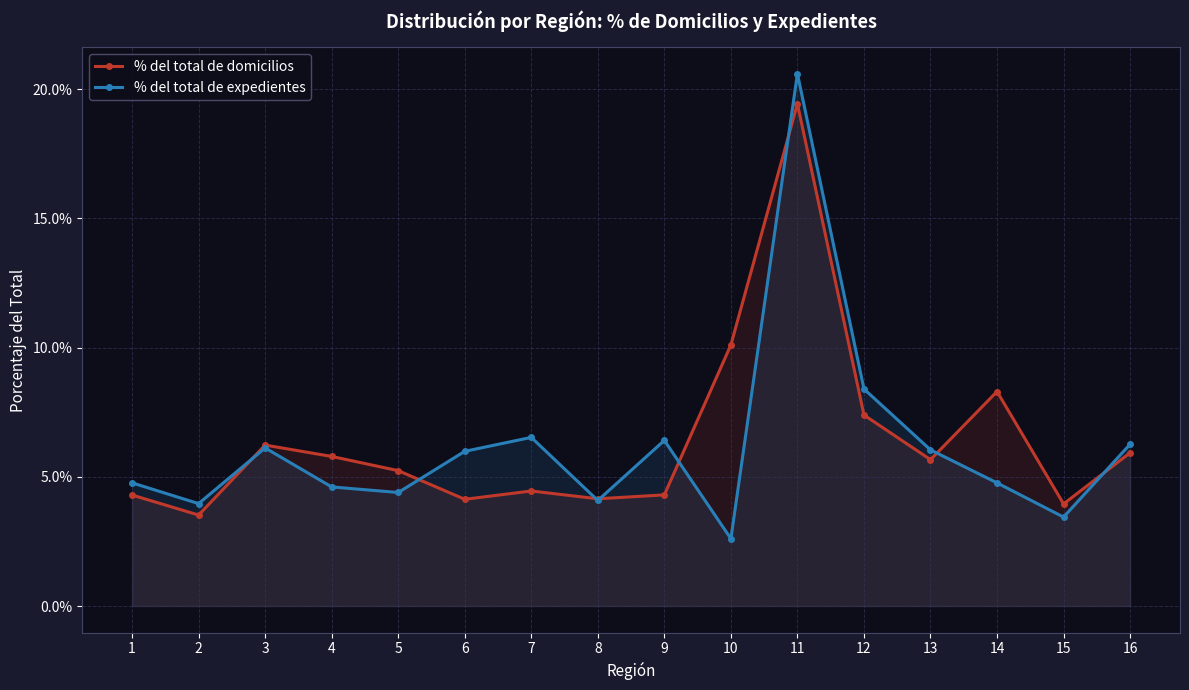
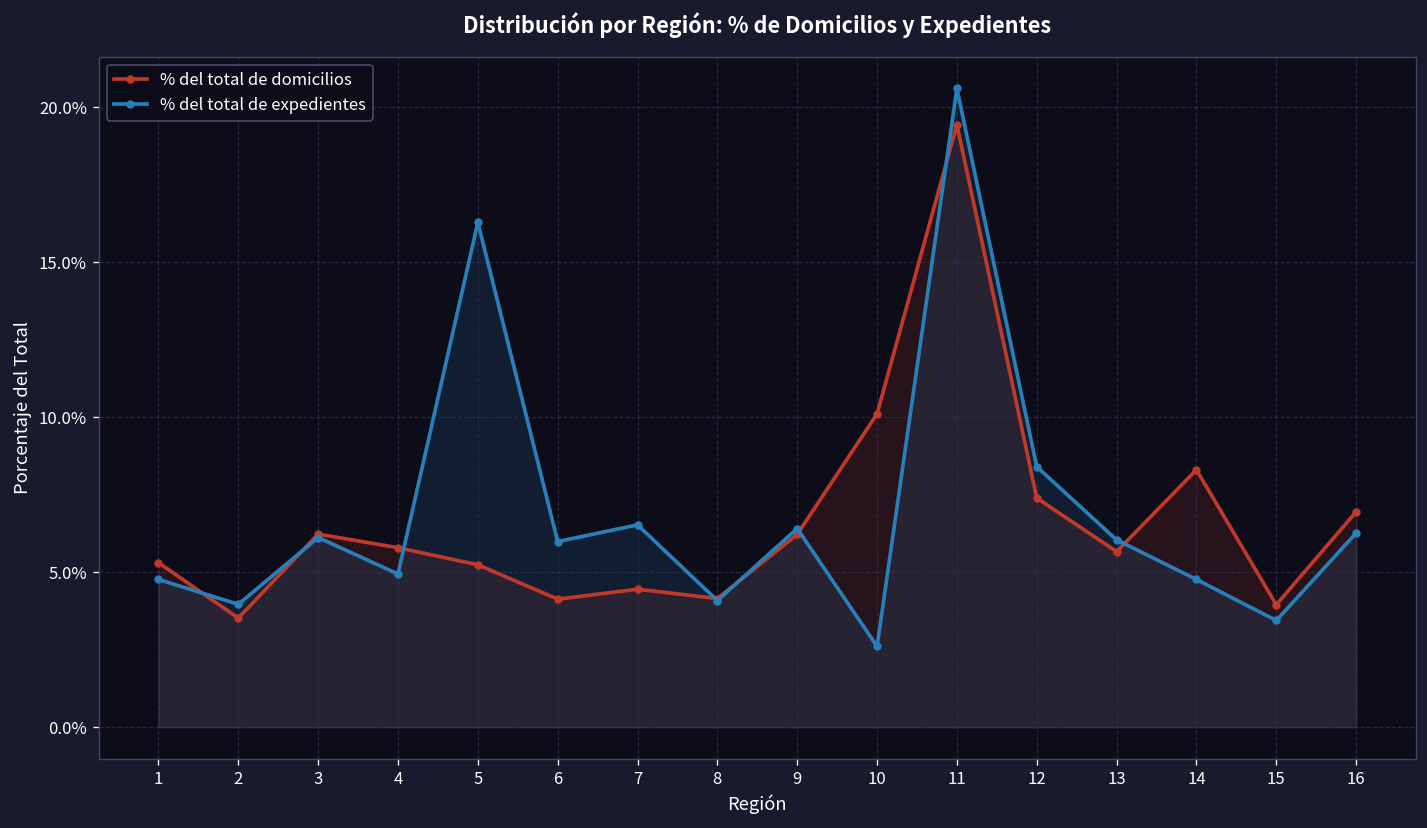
% del total de domicilios, 1: 4.3% -> 5.3%
% del total de expedientes, 4: 4.6% -> 4.9%
% del total de expedientes, 5: 4.4% -> 16.3%
% del total de domicilios, 9: 4.3% -> 6.2%
% del total de domicilios, 16: 5.9% -> 6.9%
